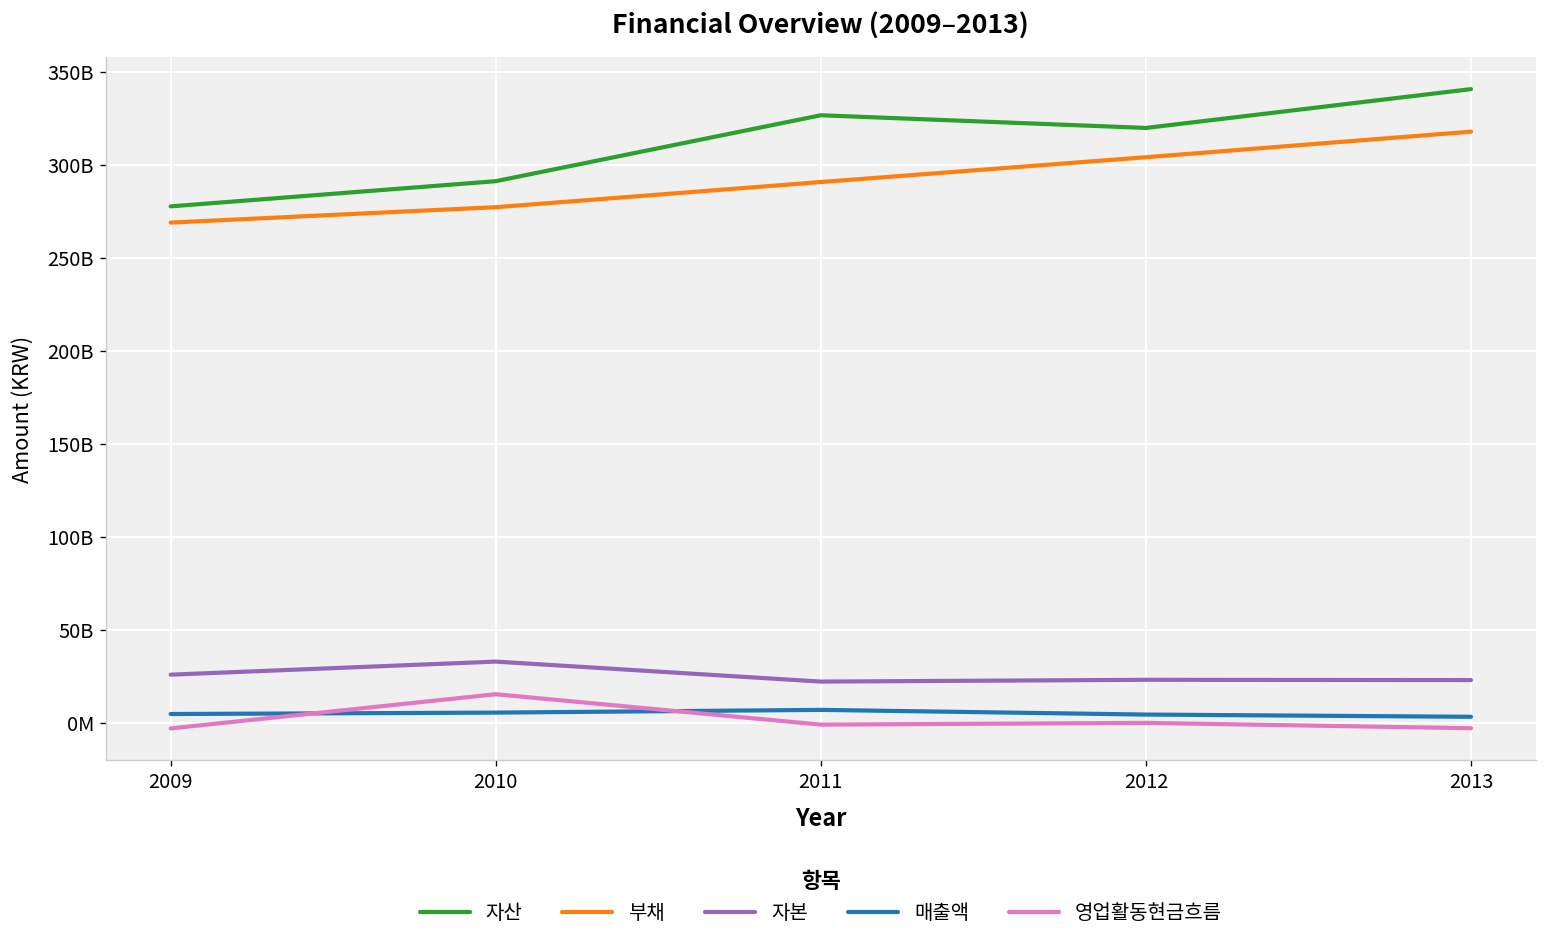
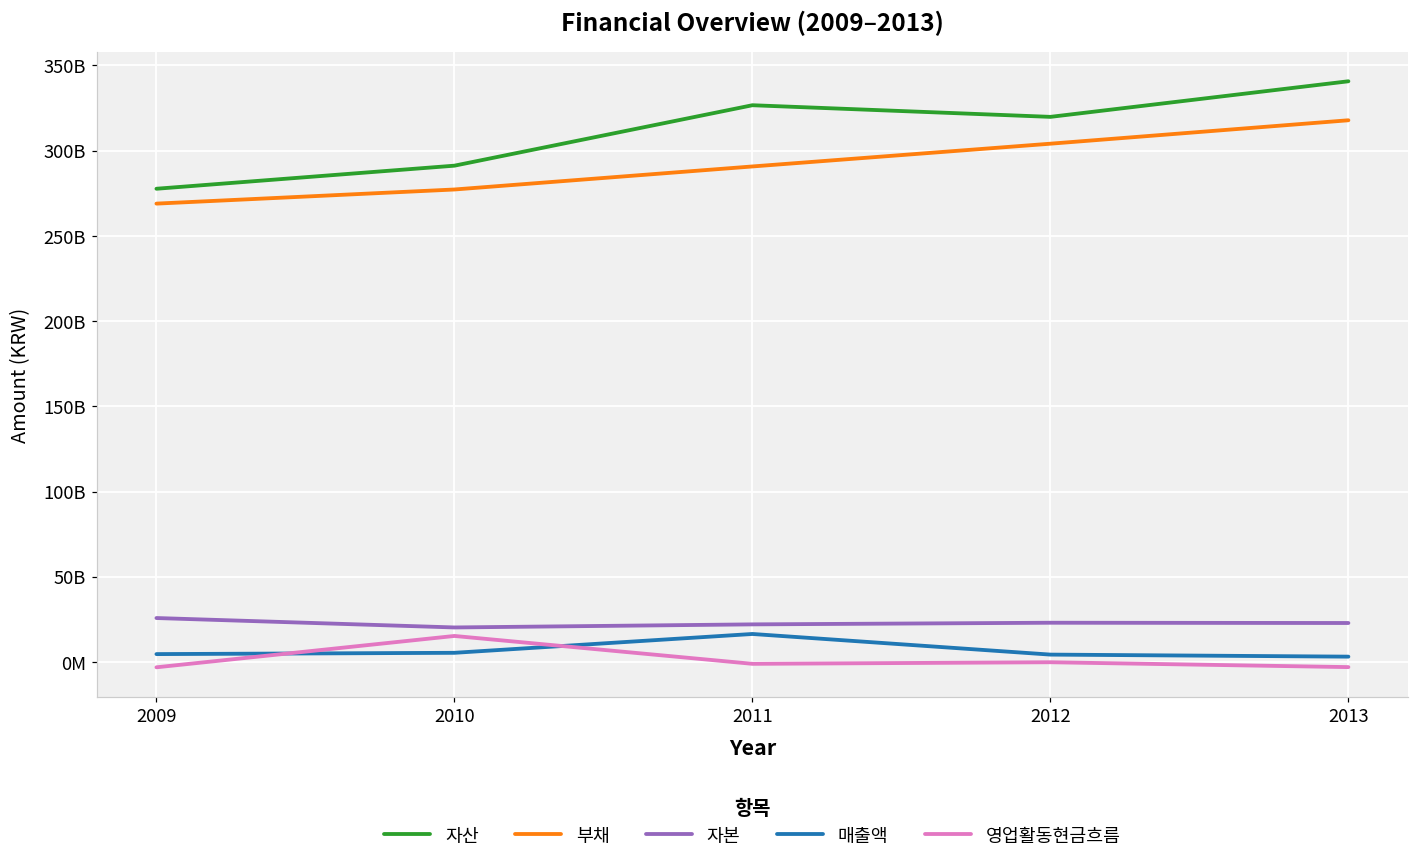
자본, 2010: 33000000000 -> 20000000000
매출액, 2011: 7000000000 -> 16000000000
